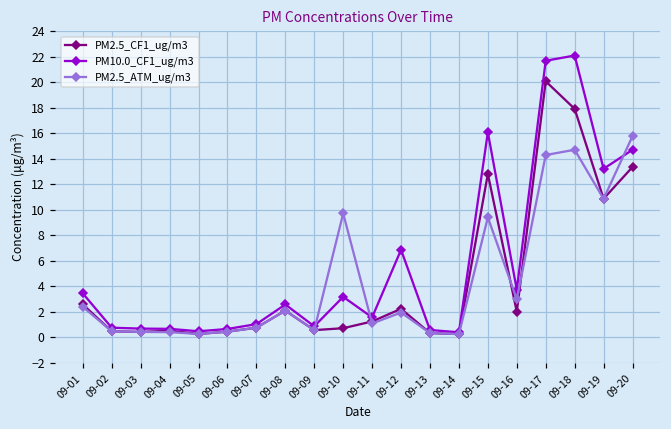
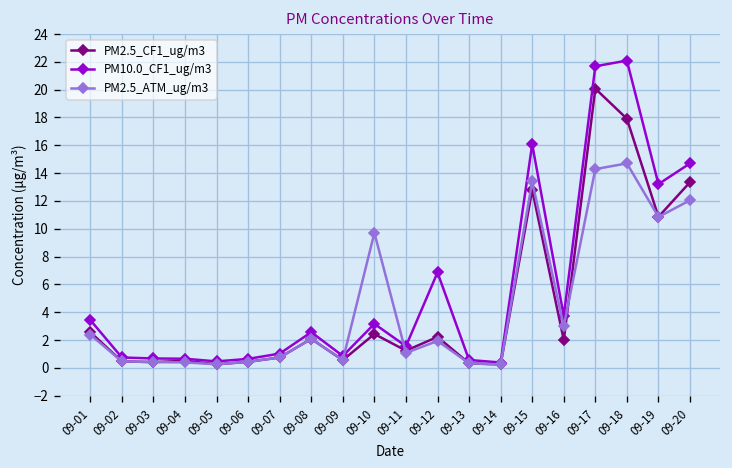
PM2.5_CF1_ug/m3, 09-10: 0.7 -> 2.4
PM2.5_ATM_ug/m3, 09-15: 9.4 -> 13.4
PM2.5_ATM_ug/m3, 09-20: 15.8 -> 12.1
